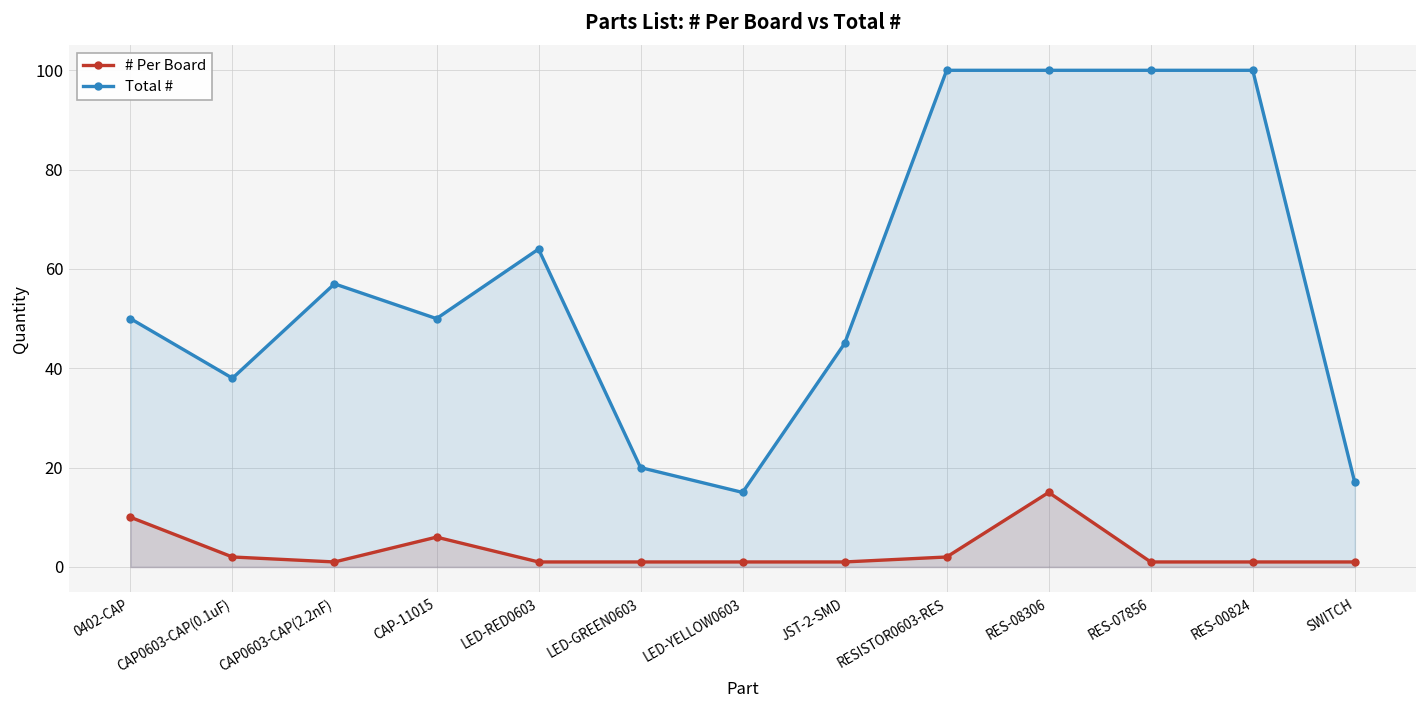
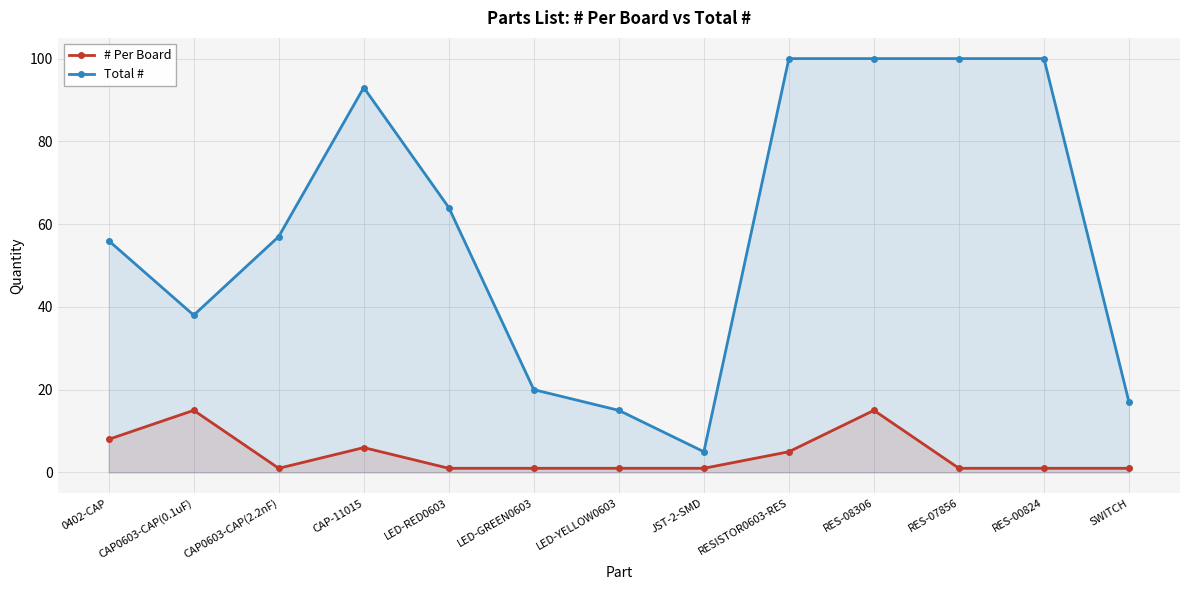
# Per Board, 0402-CAP: 10 -> 8
Total #, 0402-CAP: 50 -> 56
# Per Board, CAP0603-CAP(0.1uF): 2 -> 15
Total #, CAP-11015: 50 -> 93
Total #, JST-2-SMD: 45 -> 5
# Per Board, RESISTOR0603-RES: 2 -> 5
